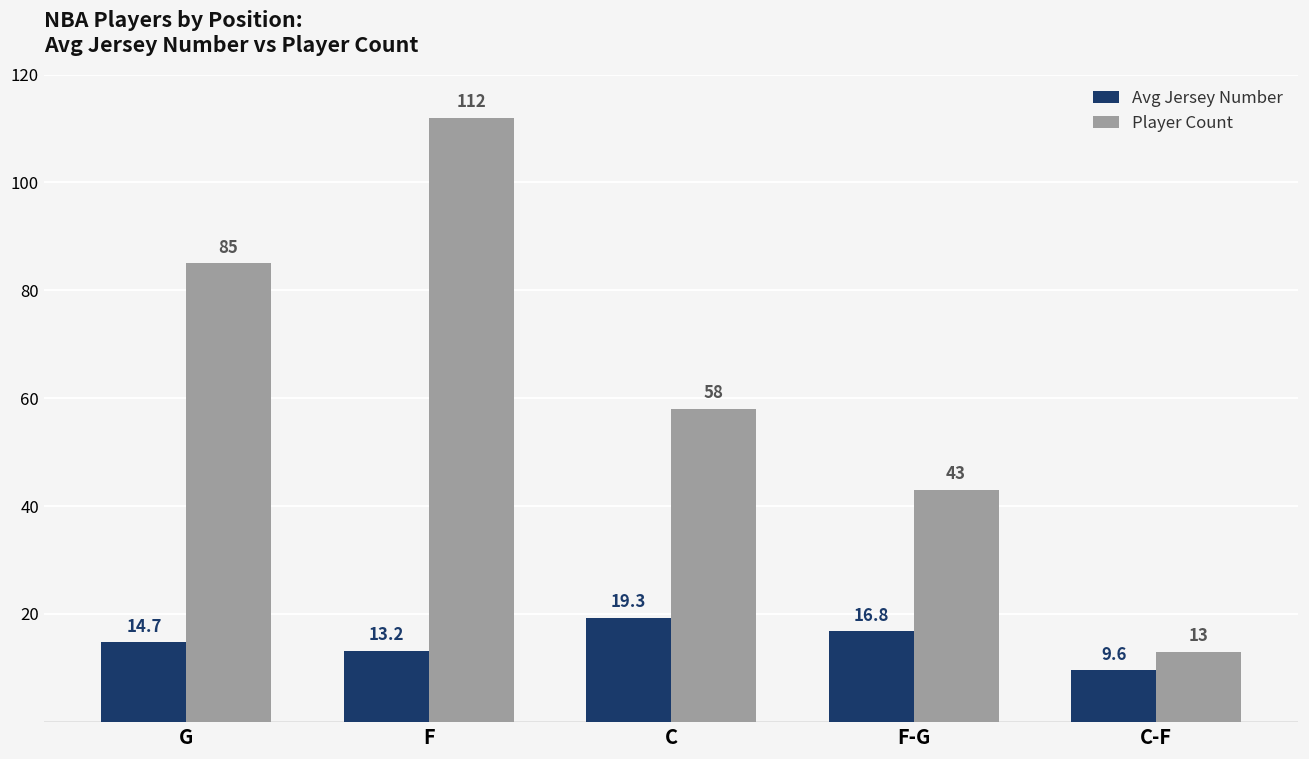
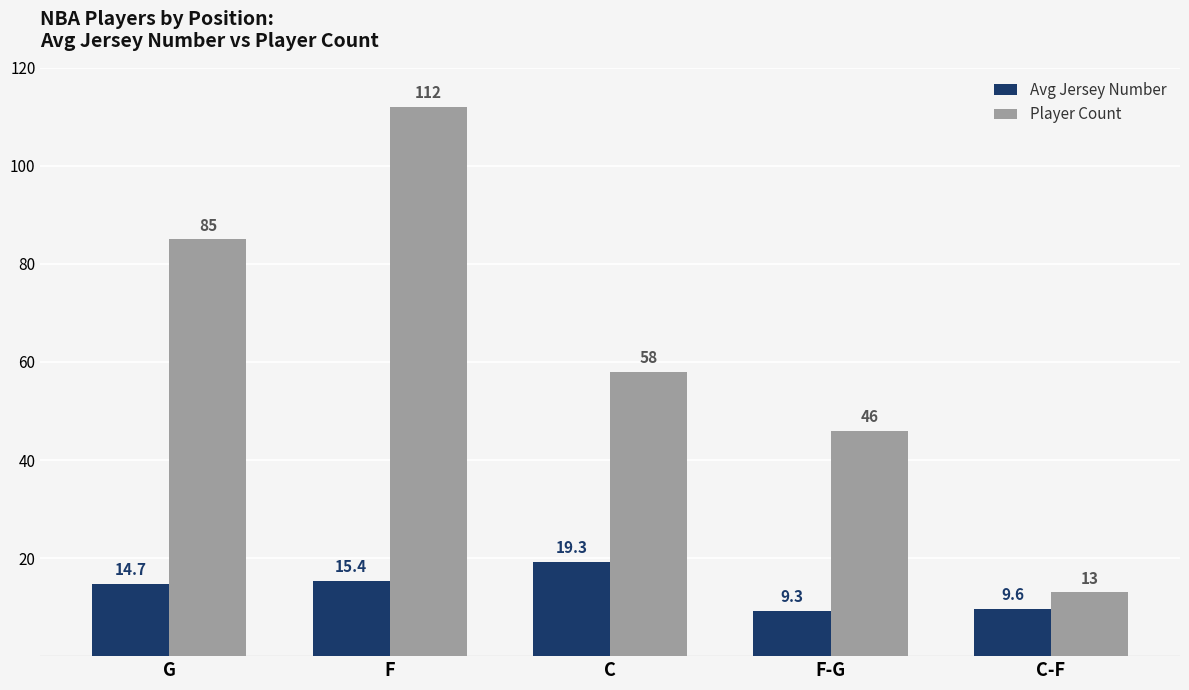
Avg Jersey Number, F: 13.2 -> 15.4
Avg Jersey Number, F-G: 16.8 -> 9.3
Player Count, F-G: 43 -> 46
